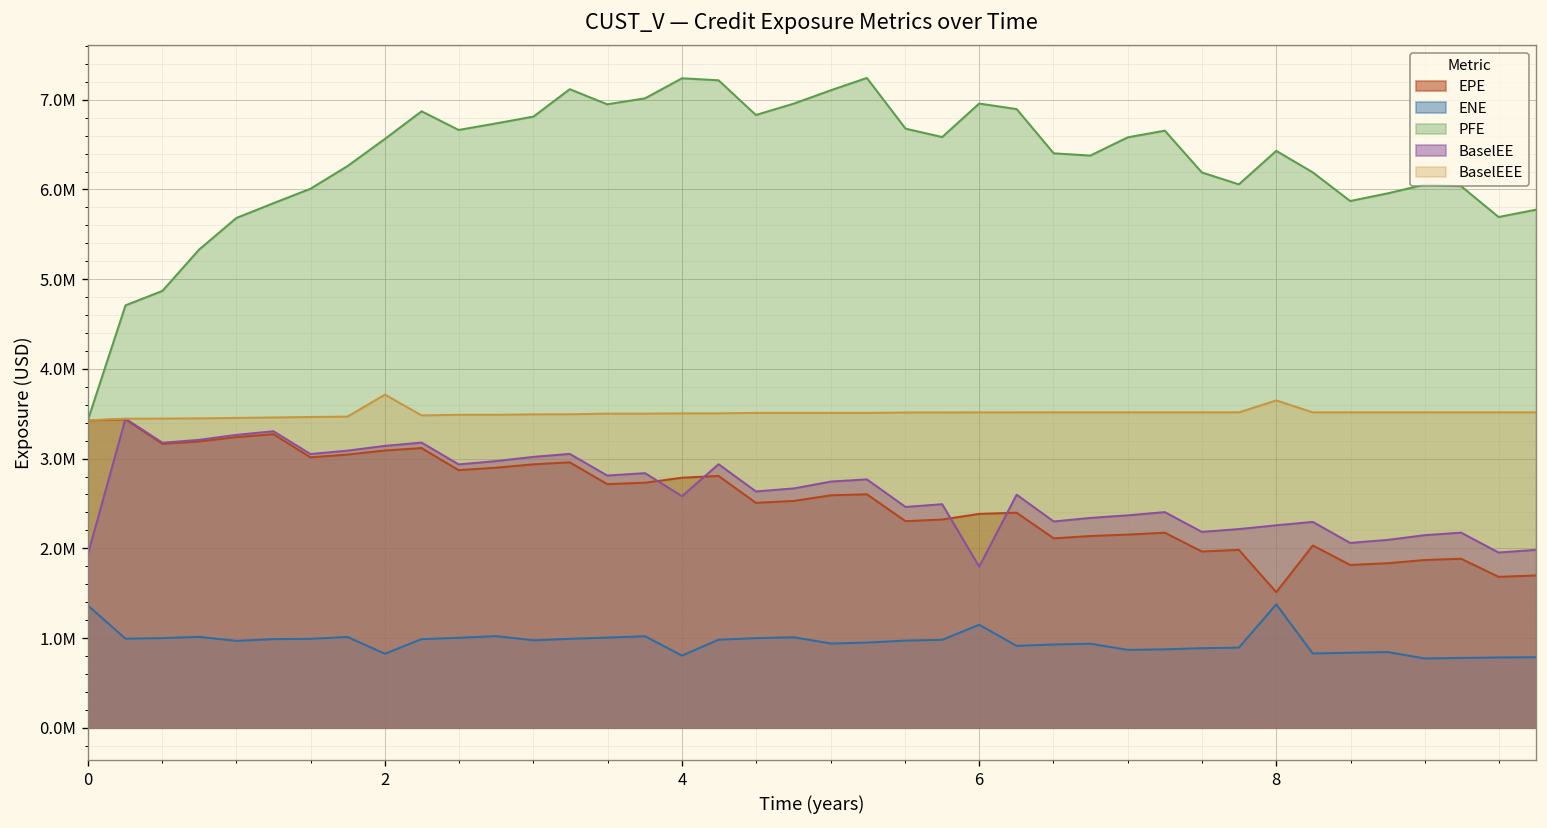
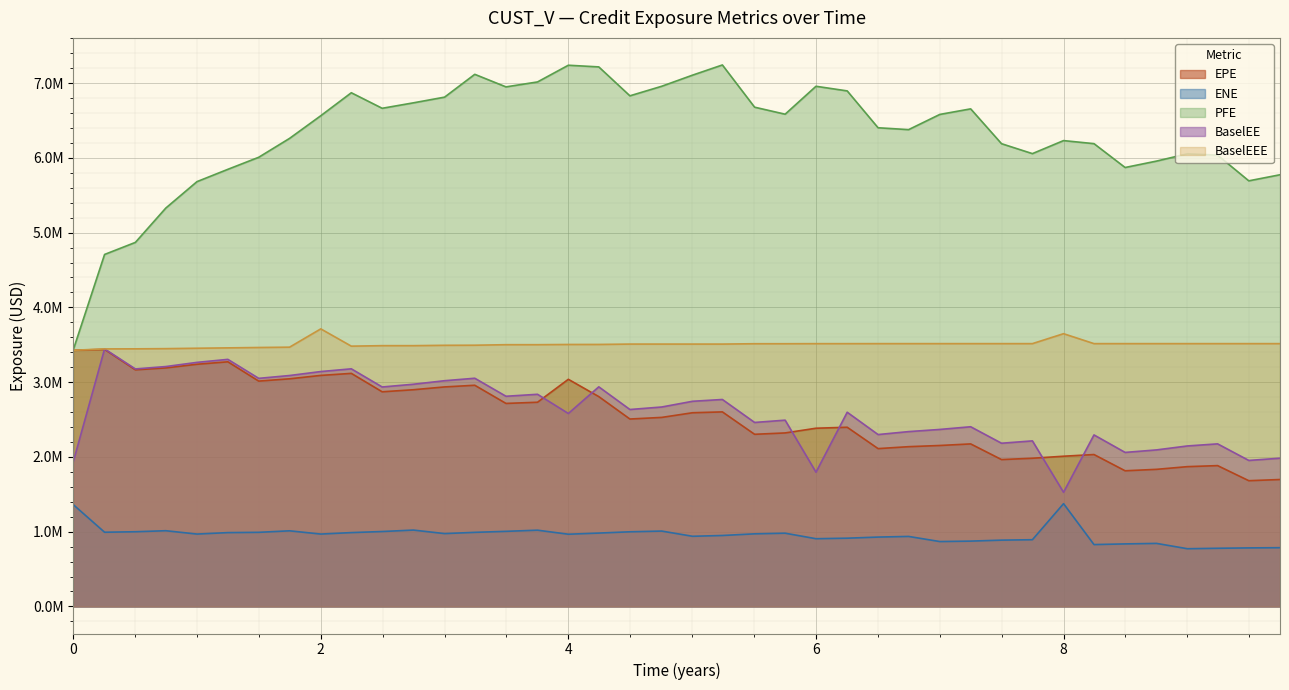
ENE, 2: 800000 -> 1000000
EPE, 4: 2800000 -> 3000000
ENE, 4: 800000 -> 1000000
ENE, 6: 1100000 -> 900000
EPE, 8: 1500000 -> 2000000
PFE, 8: 6400000 -> 6200000
BaselEE, 8: 2300000 -> 1500000
